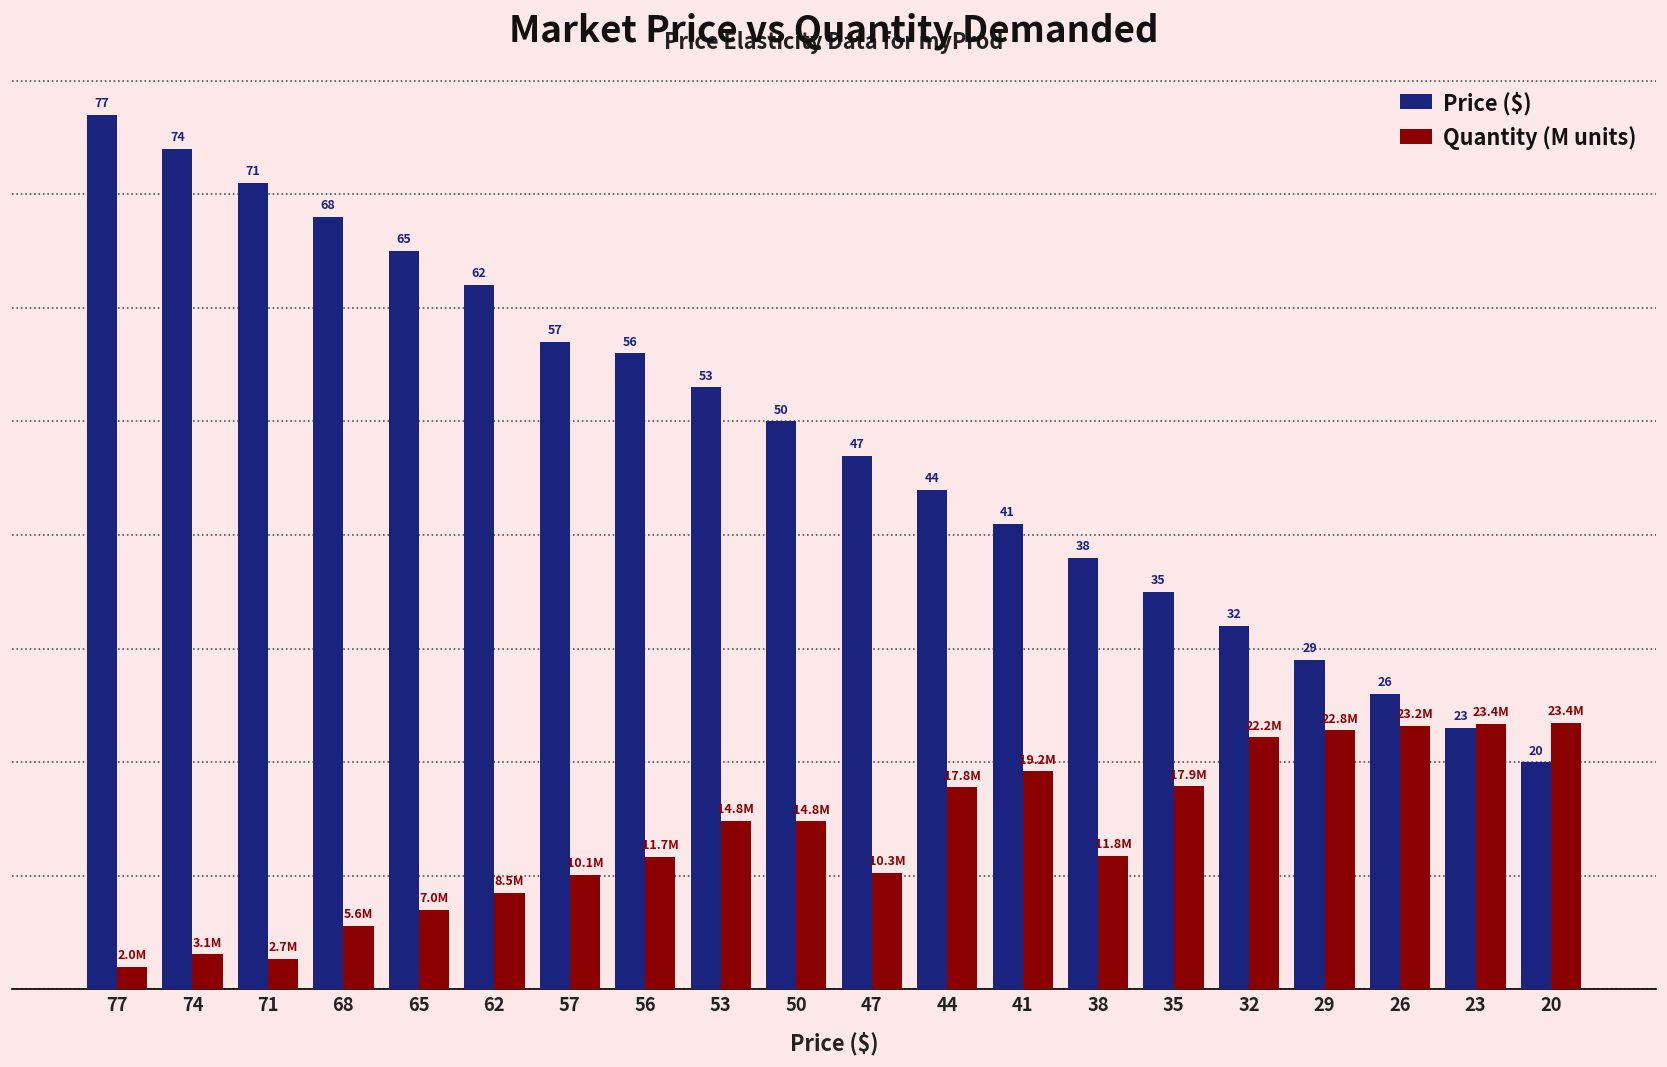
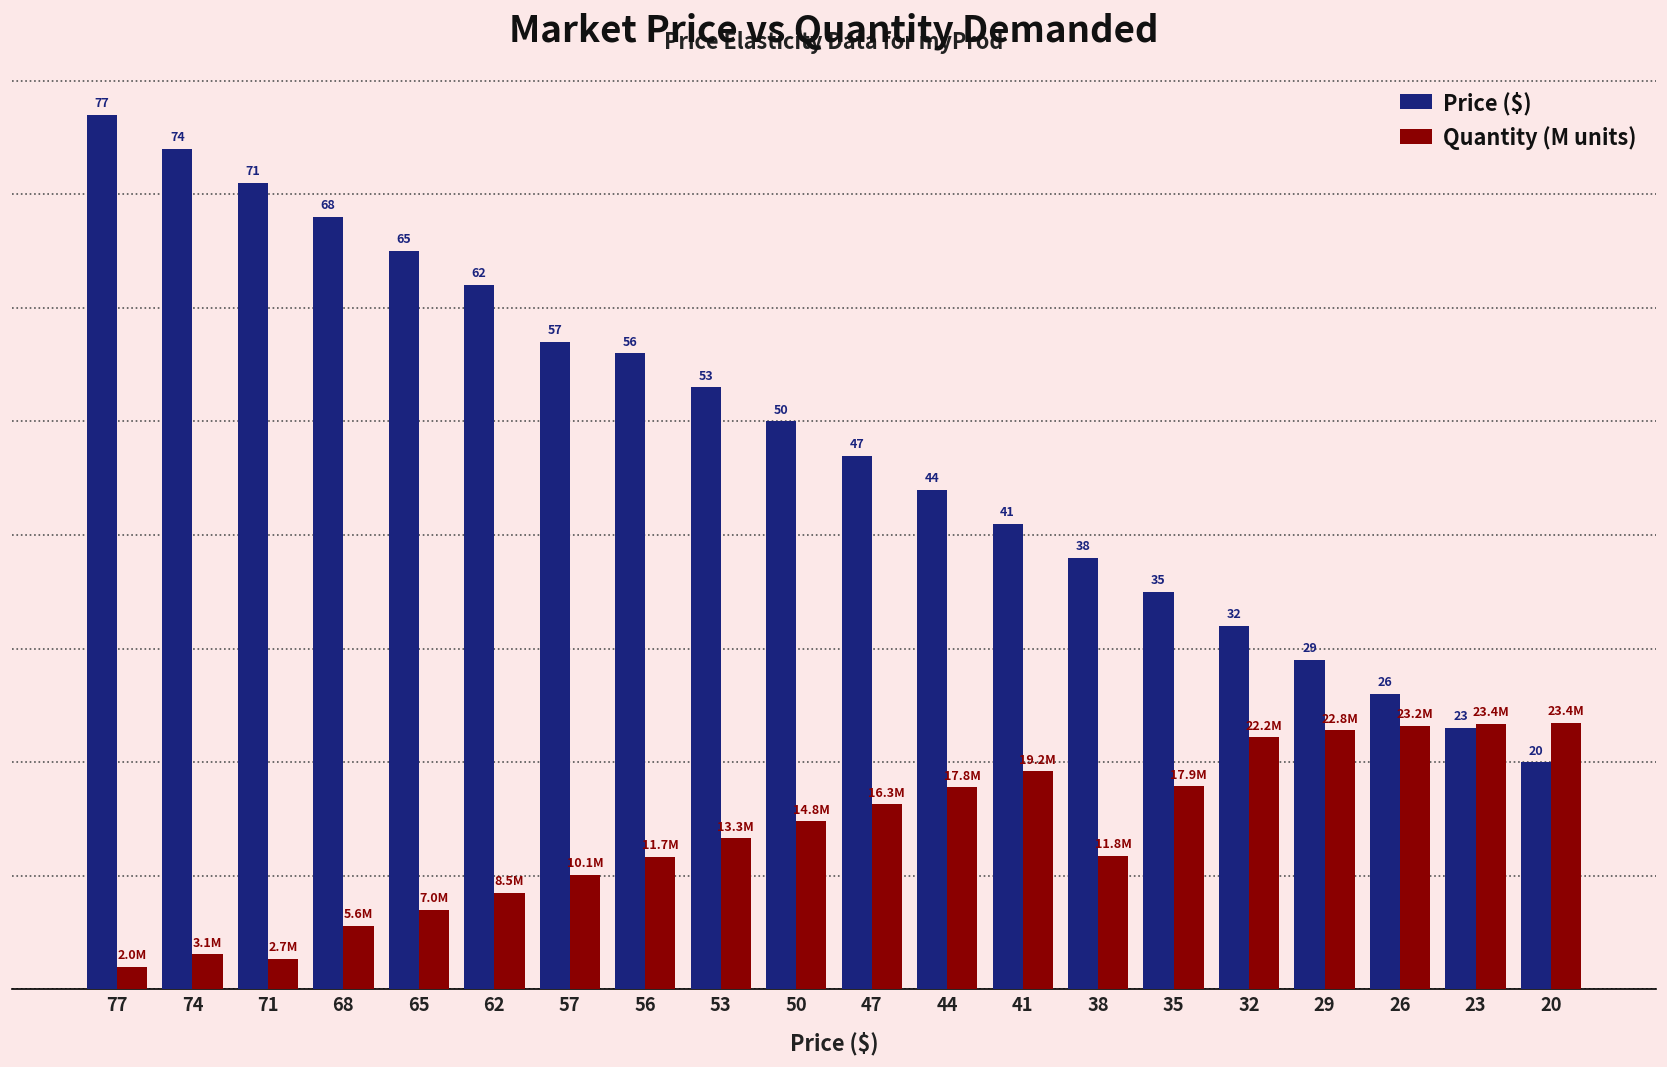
Quantity (M units), 53: 14.8M -> 13.3M
Quantity (M units), 47: 10.3M -> 16.3M
